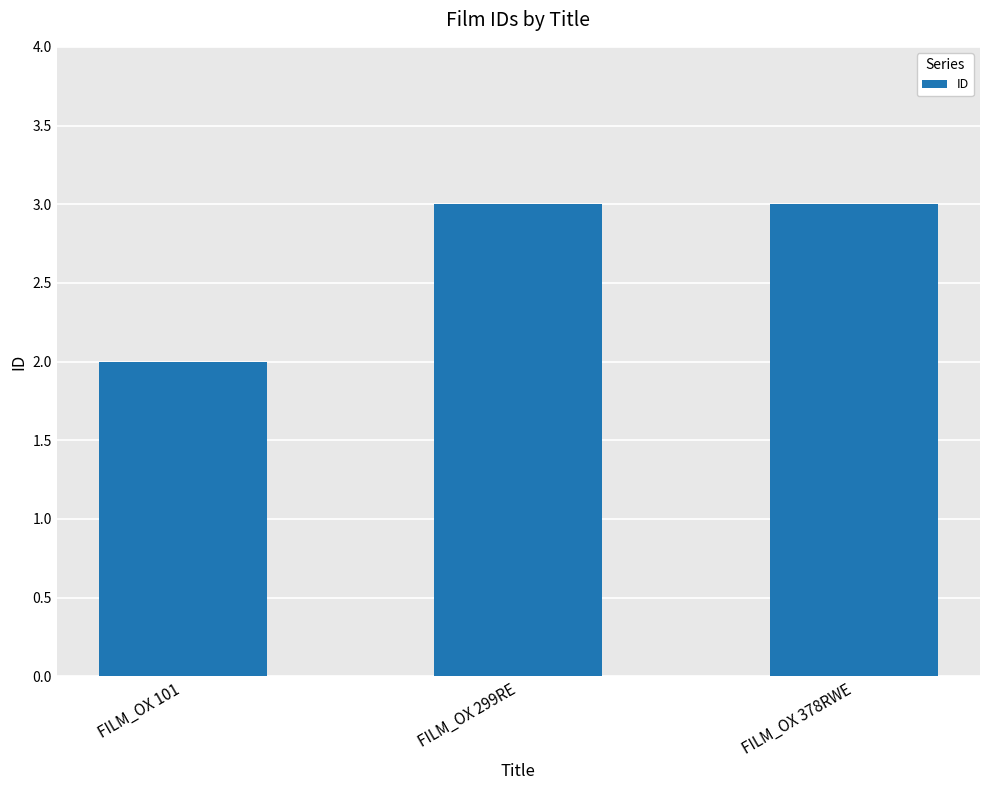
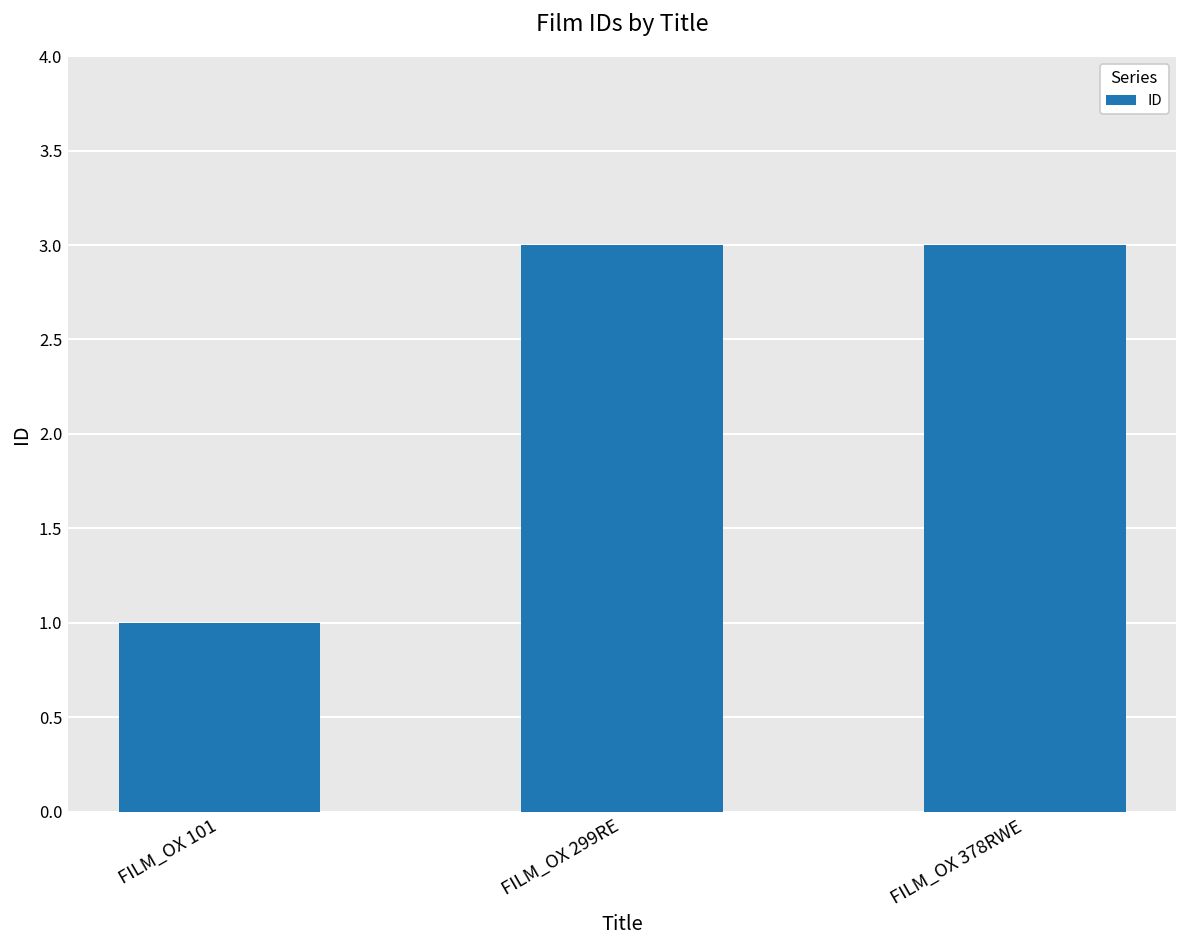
FILM_OX 101: 2 -> 1
